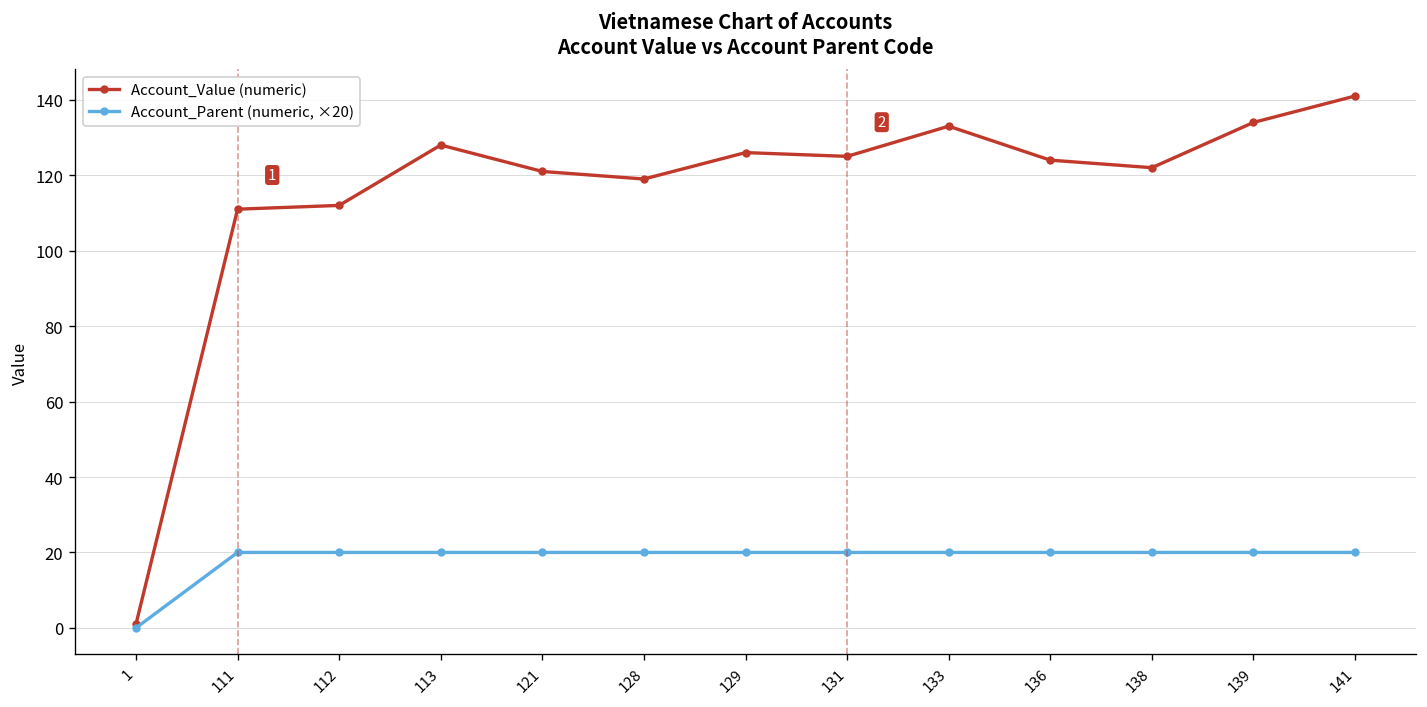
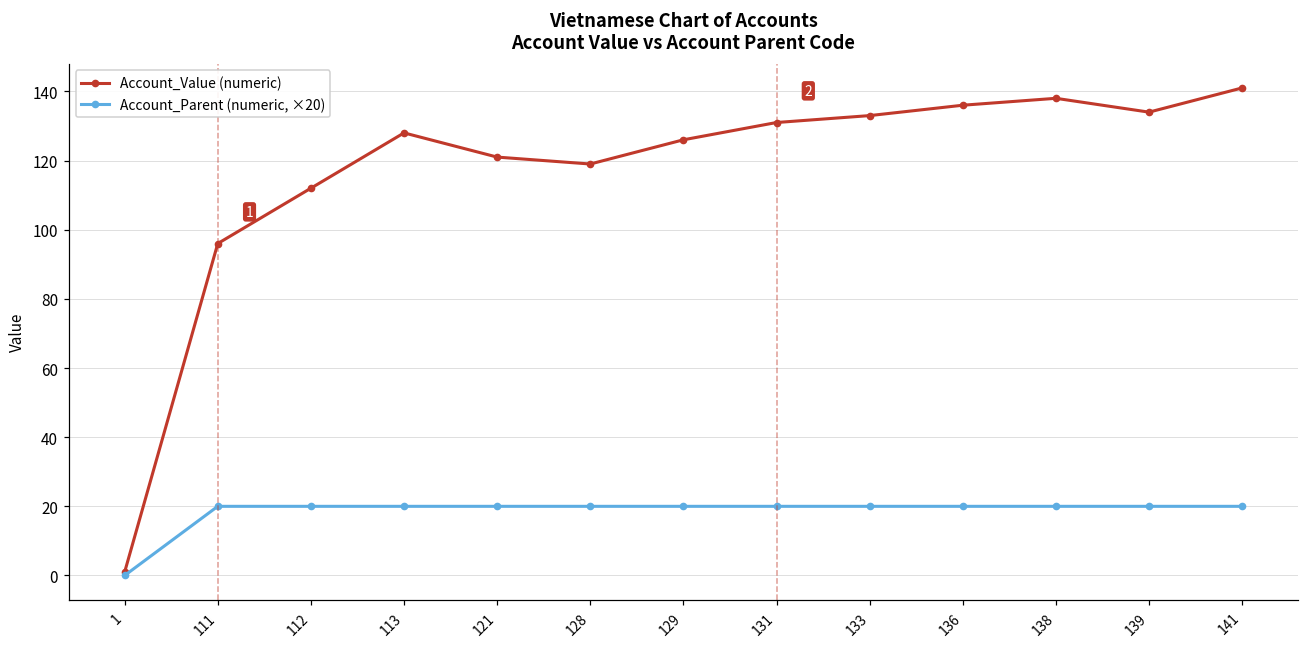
Account_Value (numeric), 111: 111 -> 96
Account_Value (numeric), 131: 125 -> 131
Account_Value (numeric), 136: 124 -> 136
Account_Value (numeric), 138: 122 -> 138
